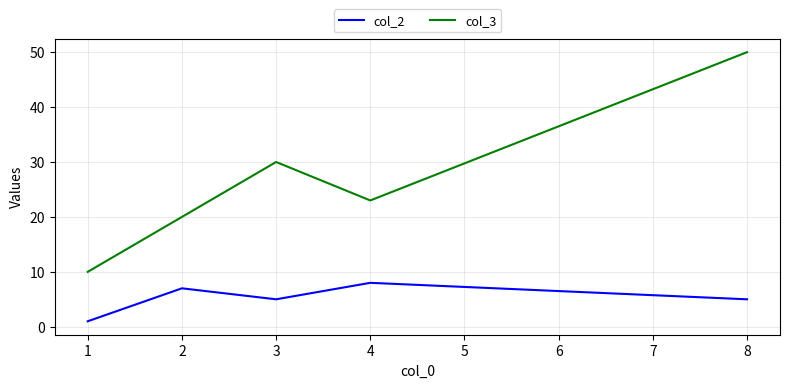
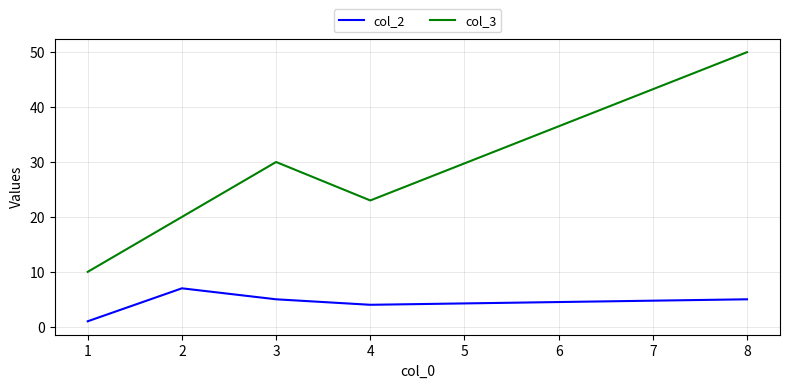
col_2, 4: 8 -> 4
